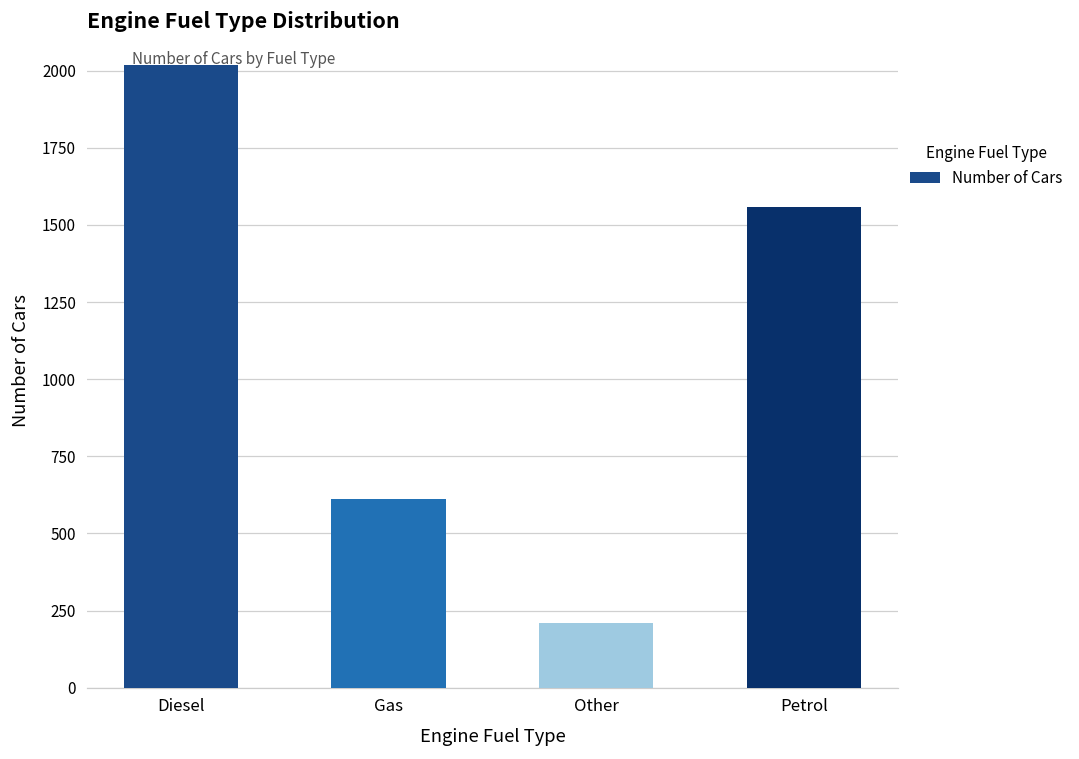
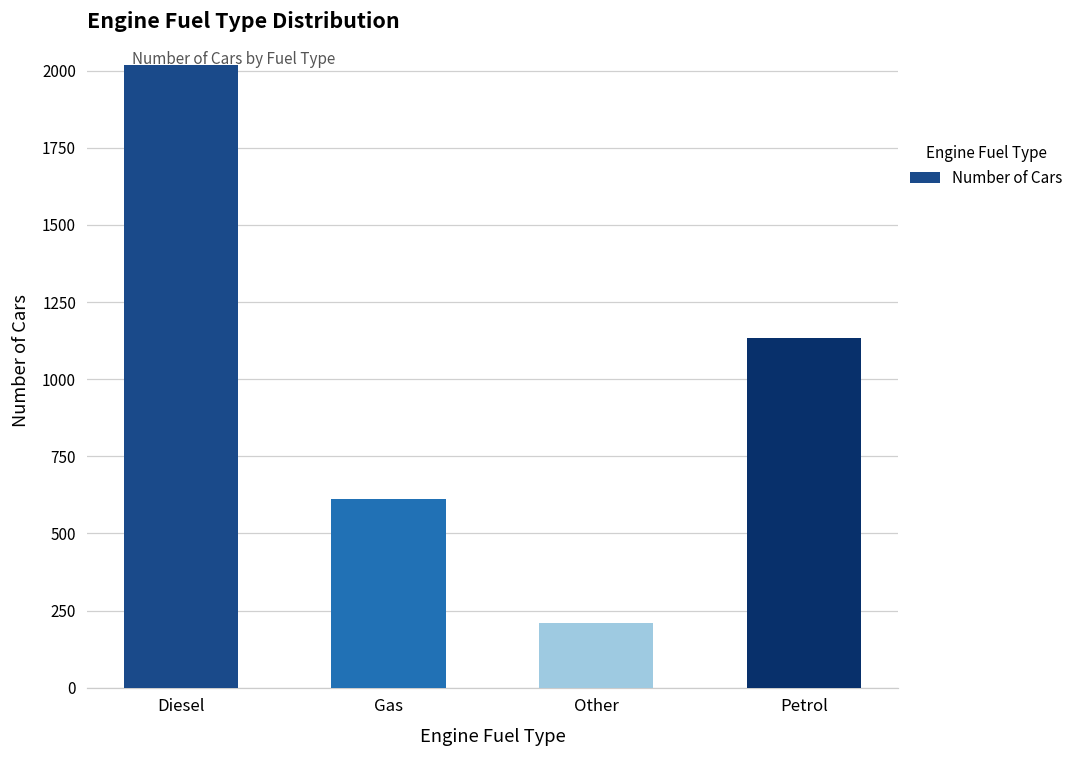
Petrol: 1560 -> 1130
